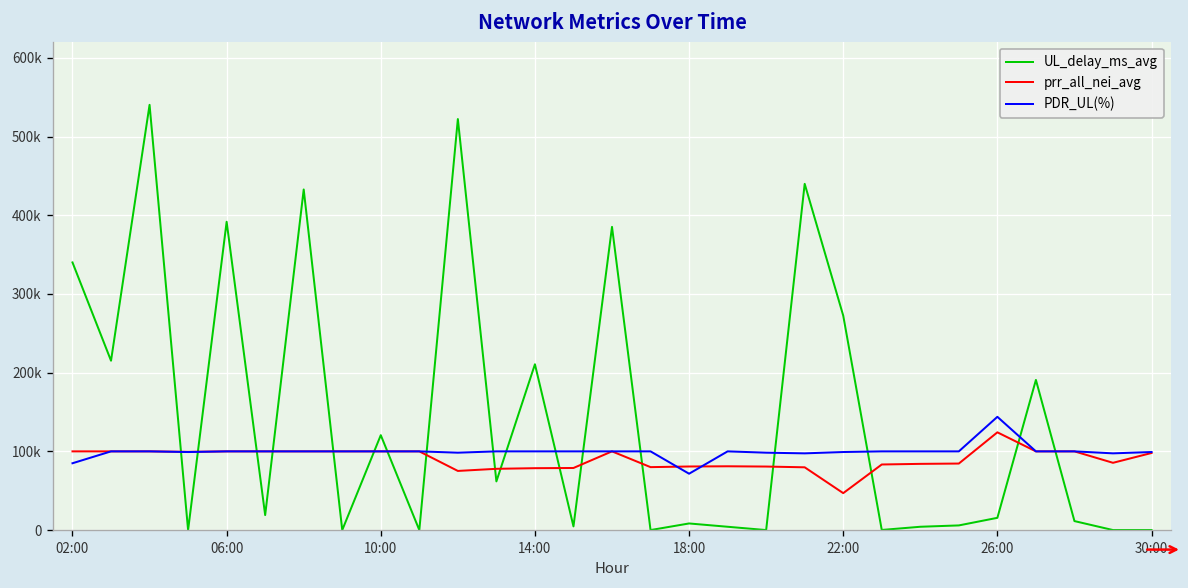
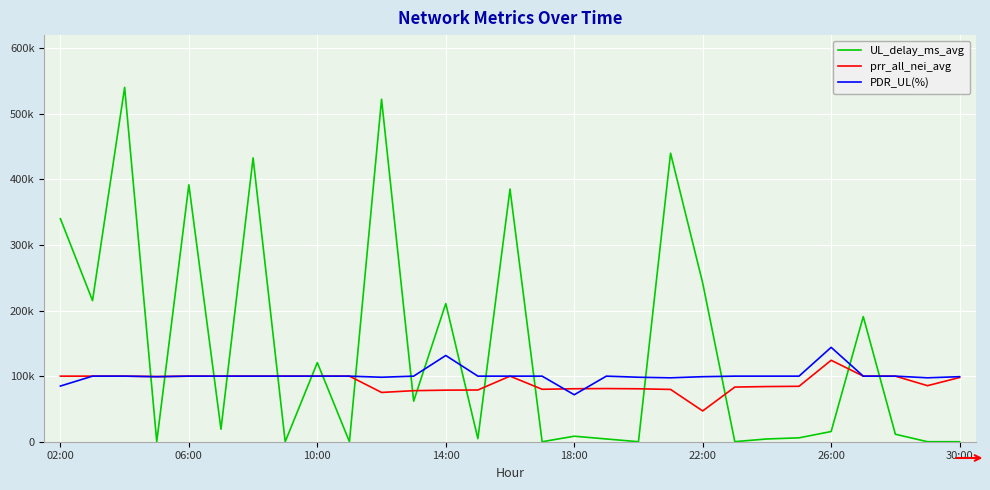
PDR_UL(%), 14:00: 100000 -> 130000
UL_delay_ms_avg, 22:00: 270000 -> 240000
